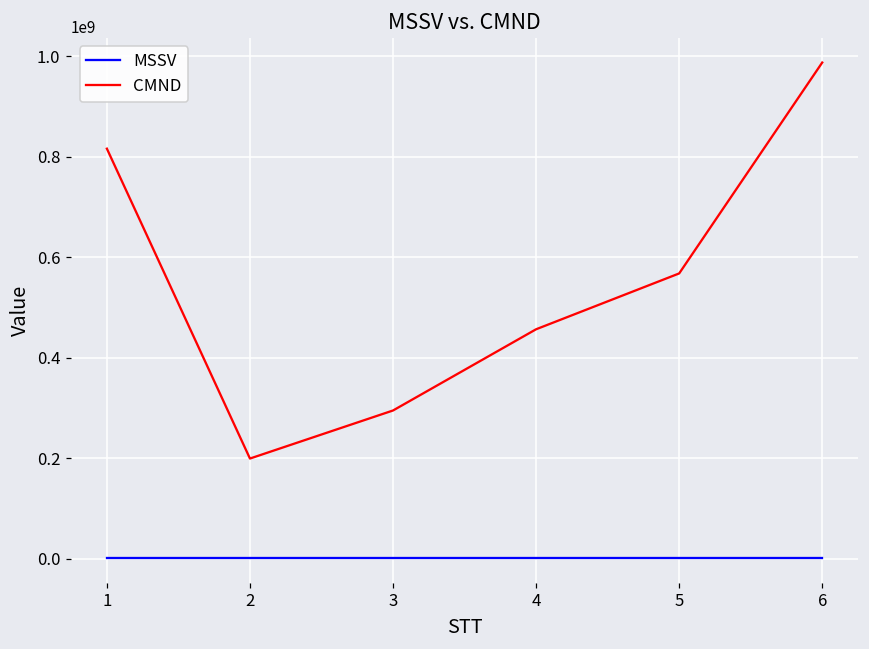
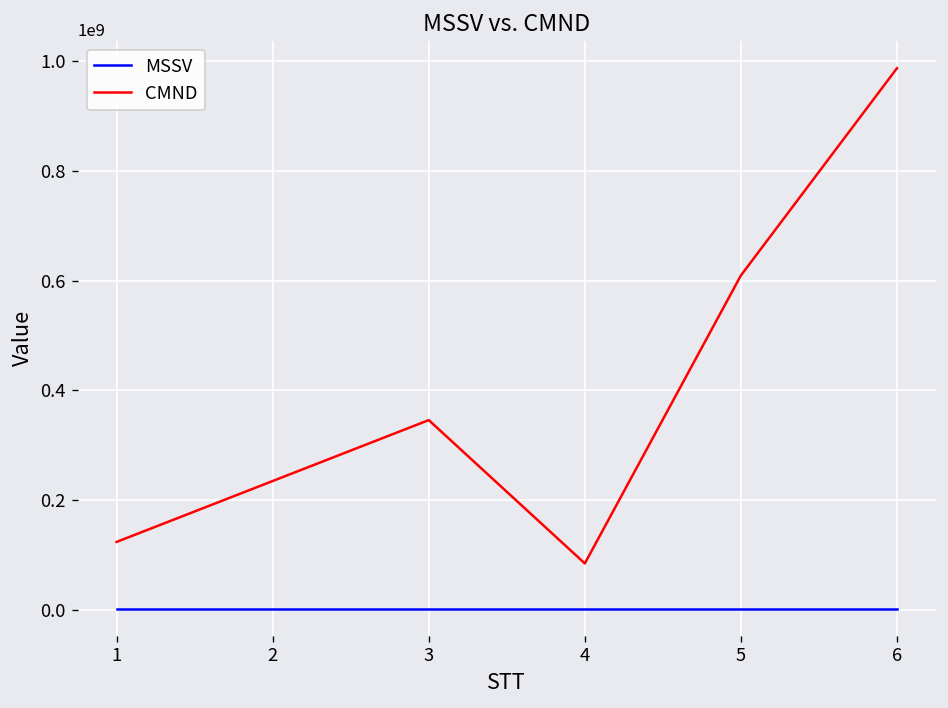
CMND, 1: 820000000 -> 120000000
CMND, 2: 200000000 -> 230000000
CMND, 3: 300000000 -> 350000000
CMND, 4: 460000000 -> 80000000
CMND, 5: 570000000 -> 610000000
